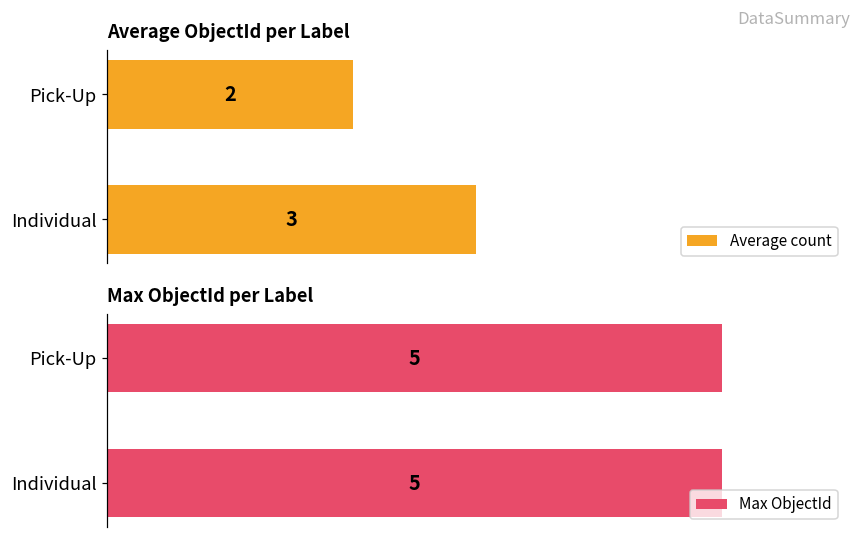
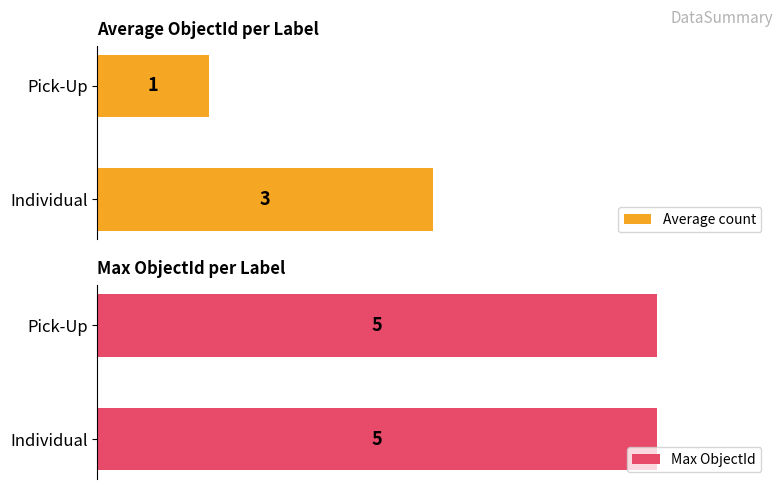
Average ObjectId per Label, Pick-Up: 2 -> 1
